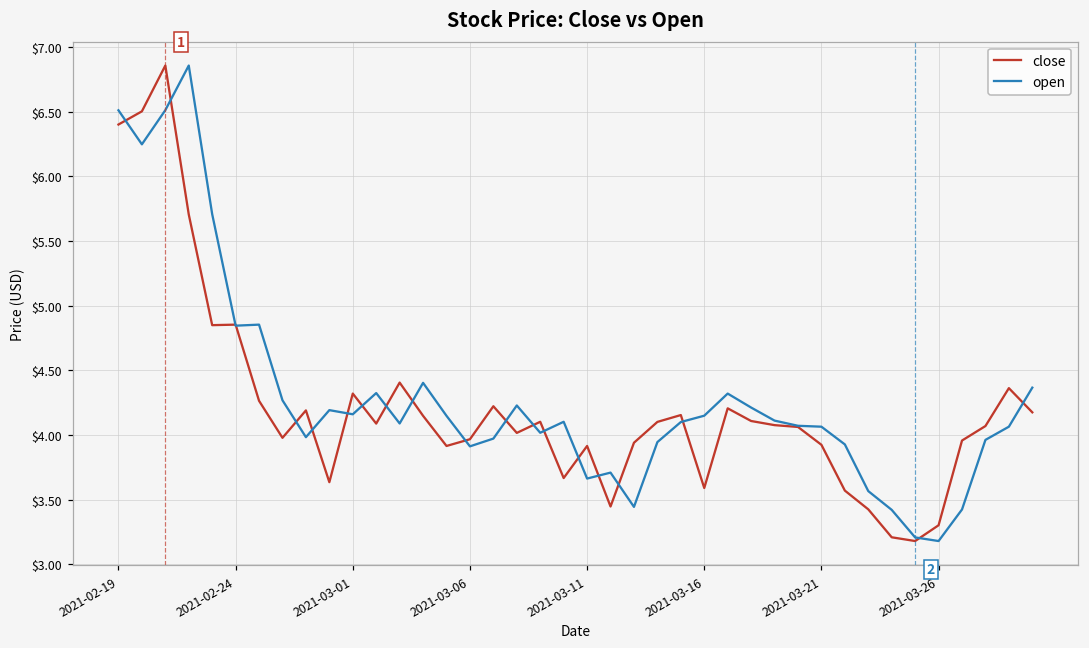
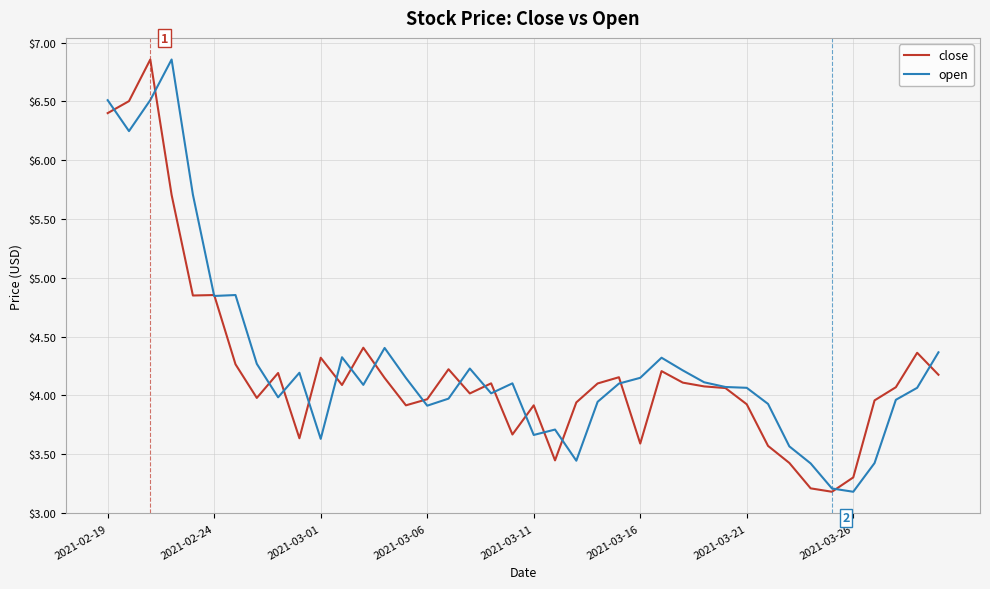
open, 2021-03-01: $4.16 -> $3.63
